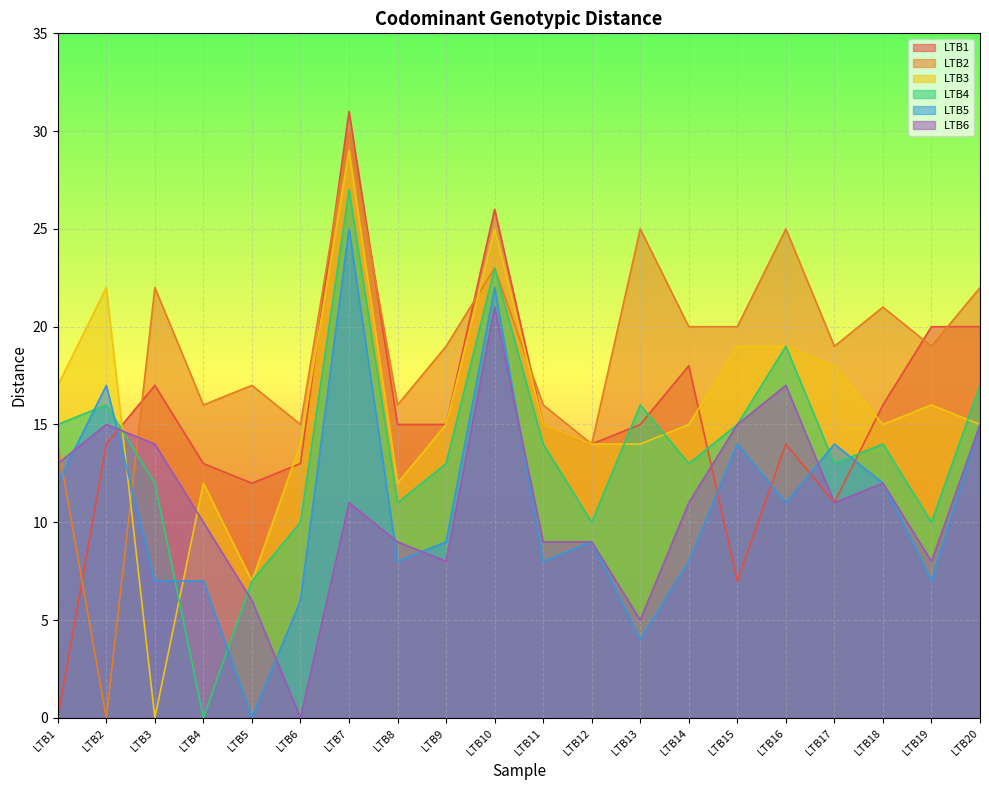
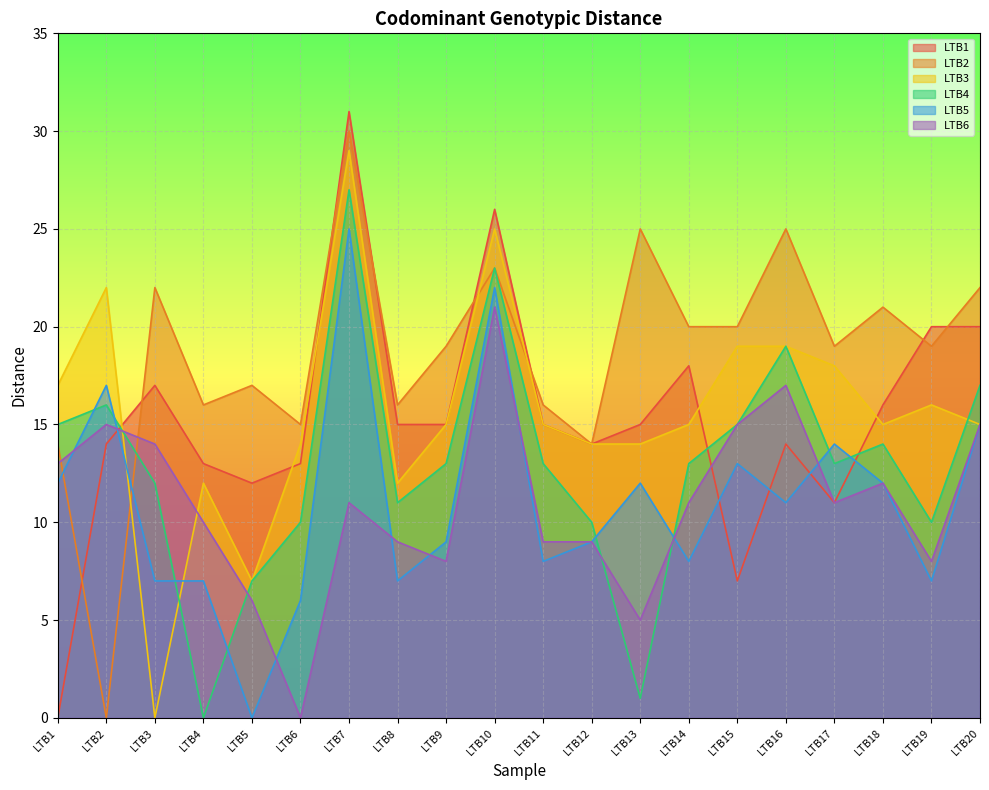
LTB5, LTB8: 8 -> 7
LTB4, LTB11: 14 -> 13
LTB4, LTB13: 16 -> 1
LTB5, LTB13: 4 -> 12
LTB5, LTB15: 14 -> 13
